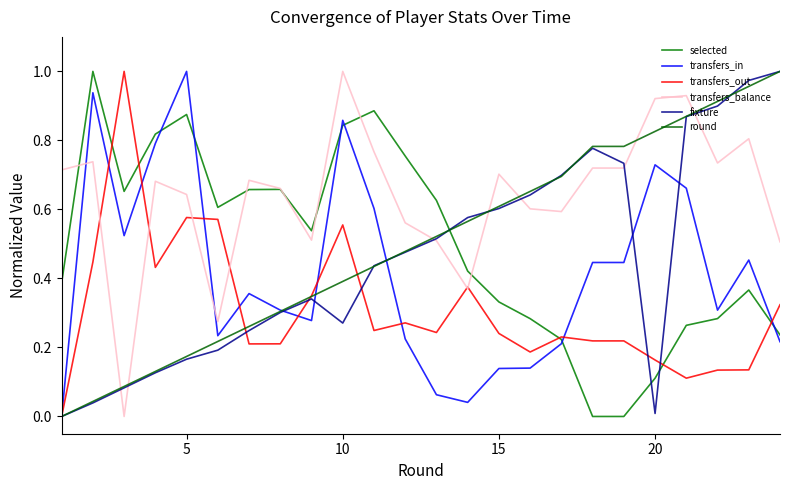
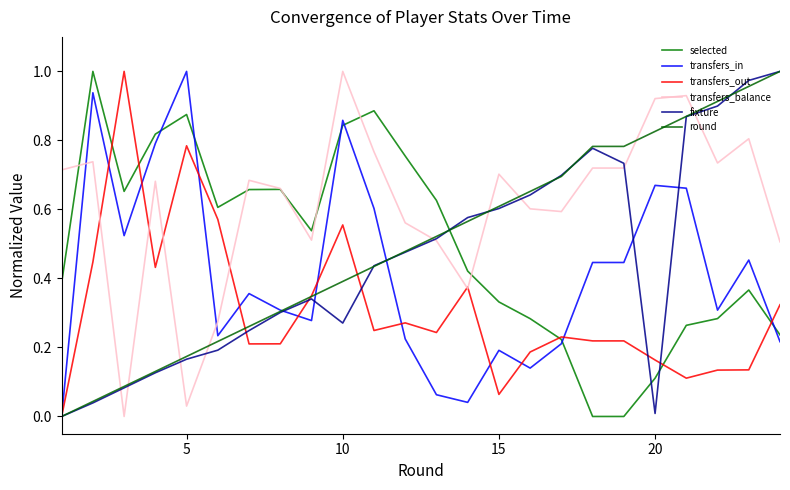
transfers_out, 5: 0.58 -> 0.78
transfers_balance, 5: 0.64 -> 0.03
transfers_in, 15: 0.14 -> 0.19
transfers_out, 15: 0.24 -> 0.06
transfers_in, 20: 0.73 -> 0.67
